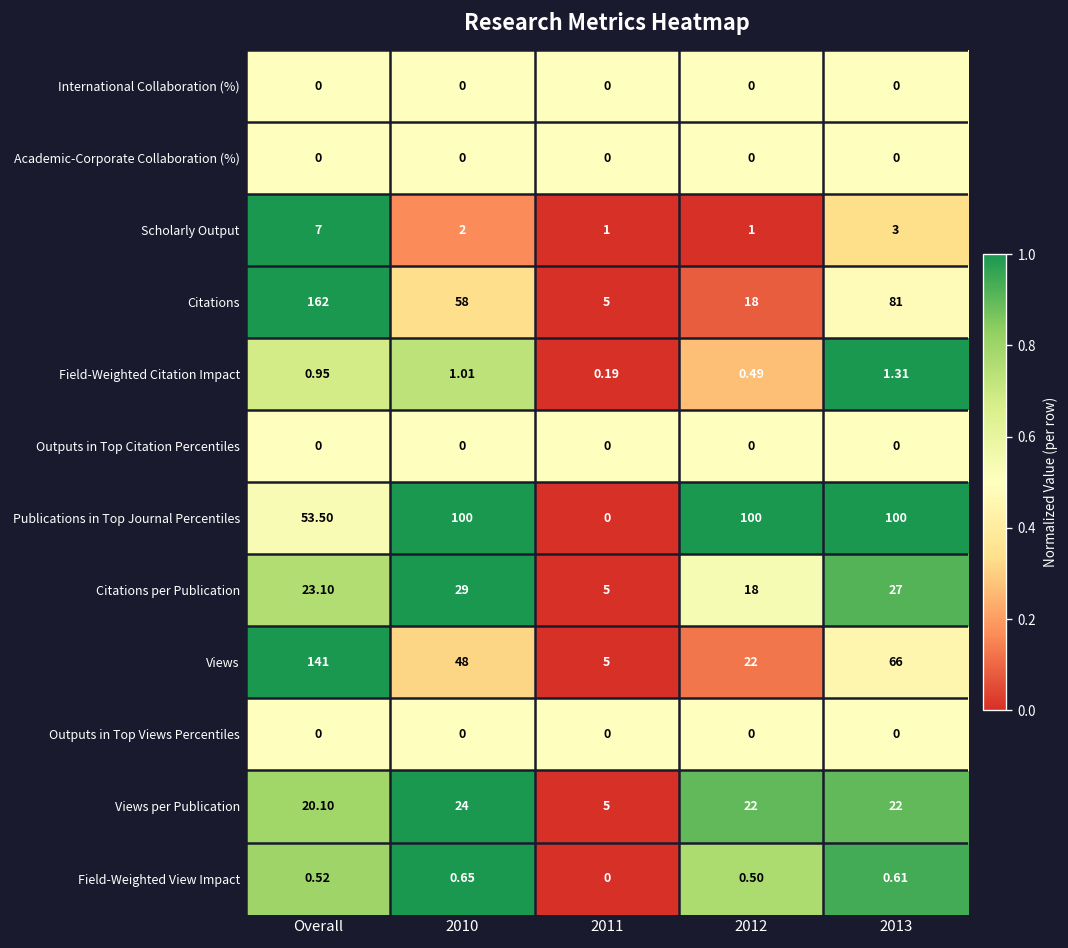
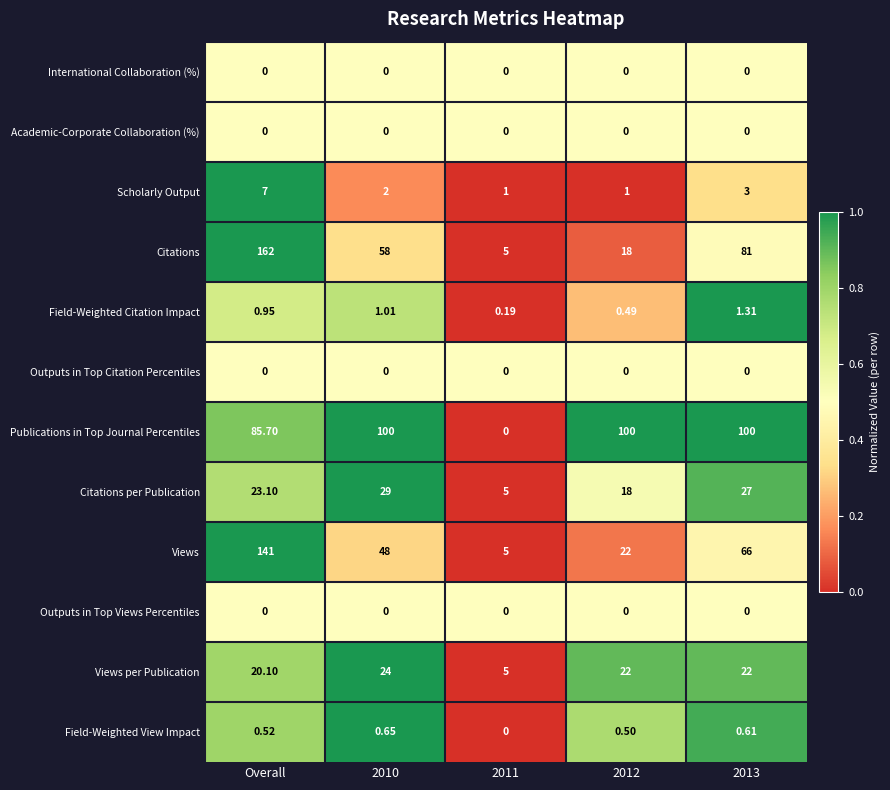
Publications in Top Journal Percentiles, Overall: 53.50 -> 85.70
